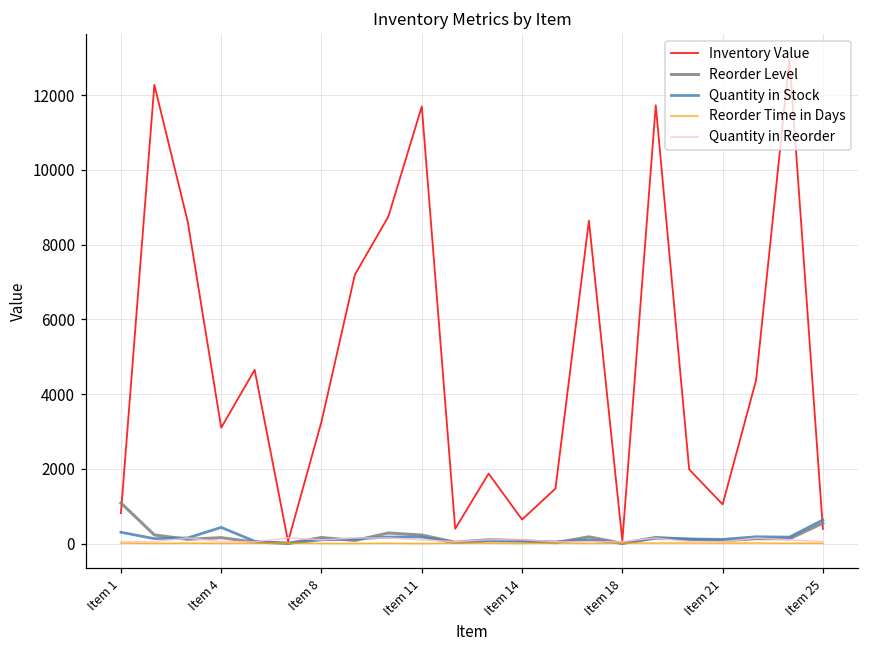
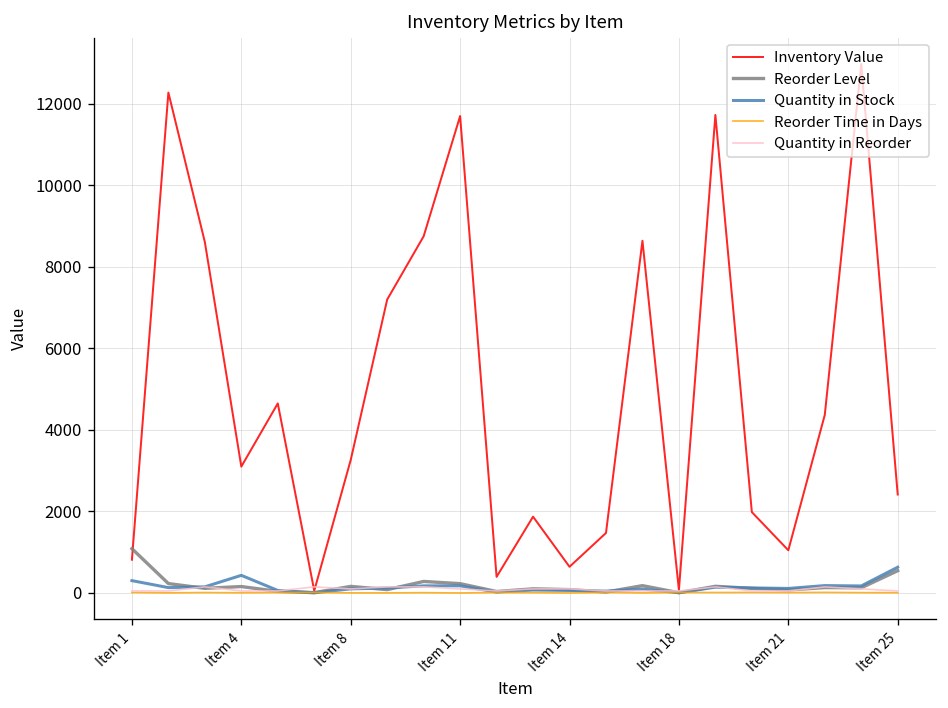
Inventory Value, Item 25: 400 -> 2400
